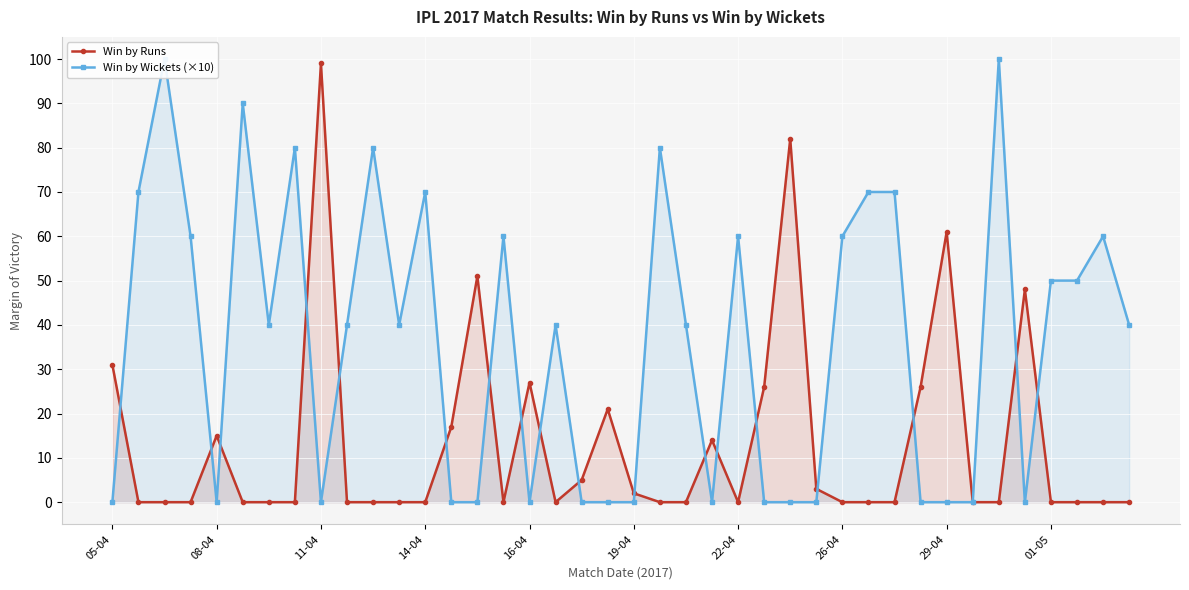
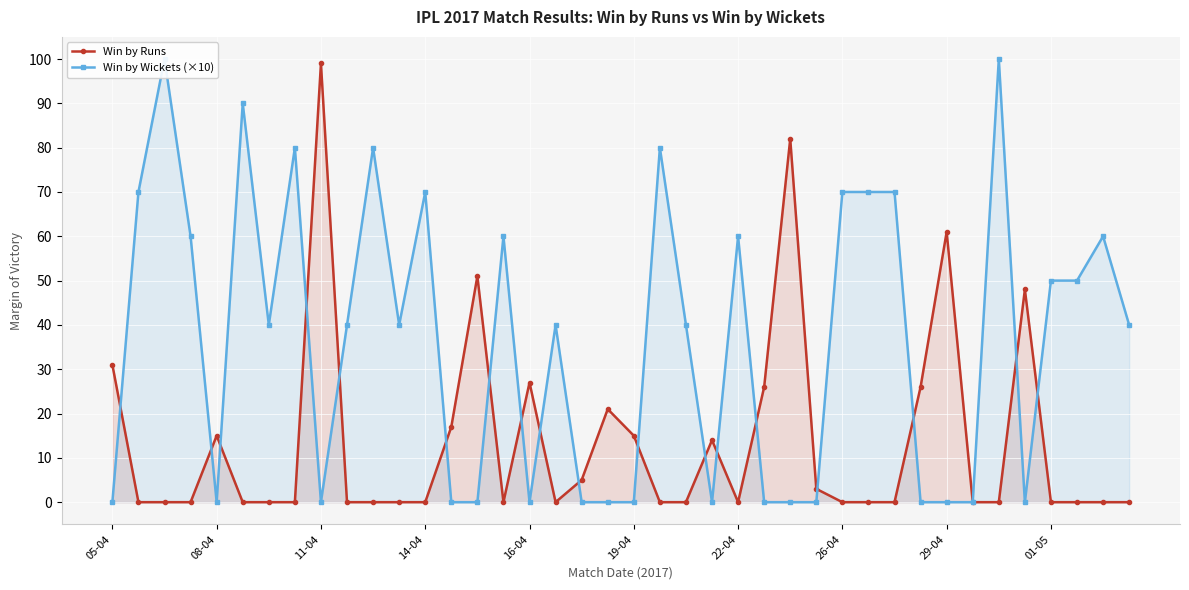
Win by Runs, 19-04: 2 -> 15
Win by Wickets (×10), 26-04: 60 -> 70
